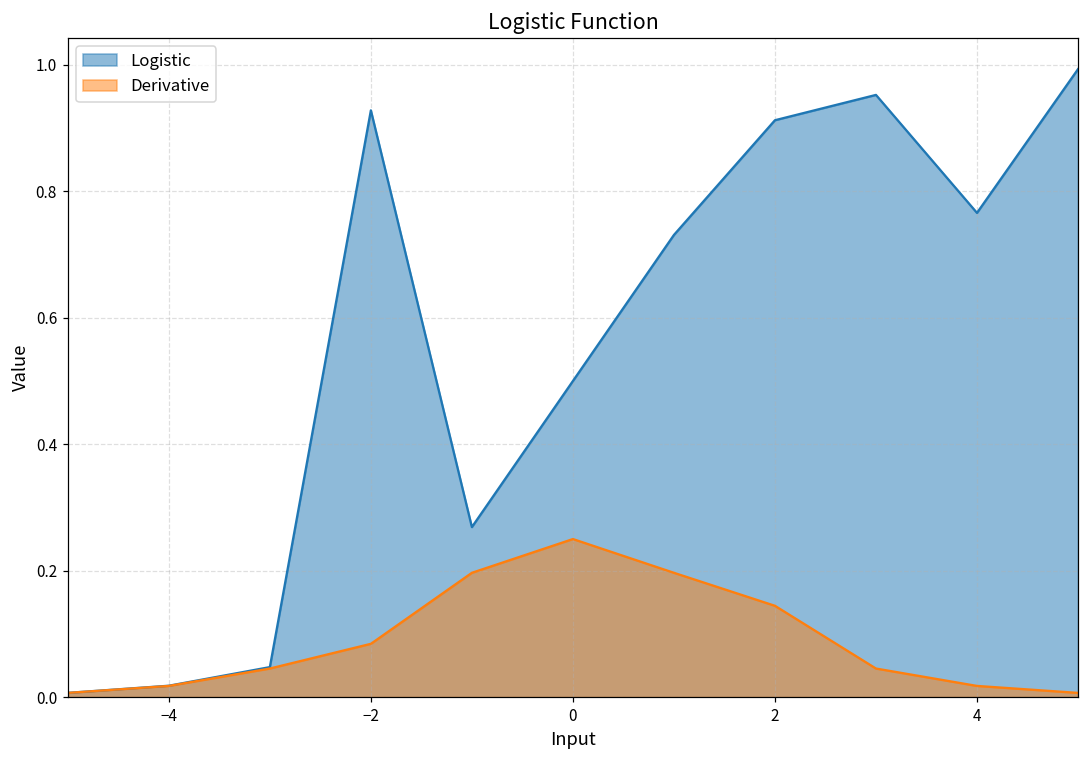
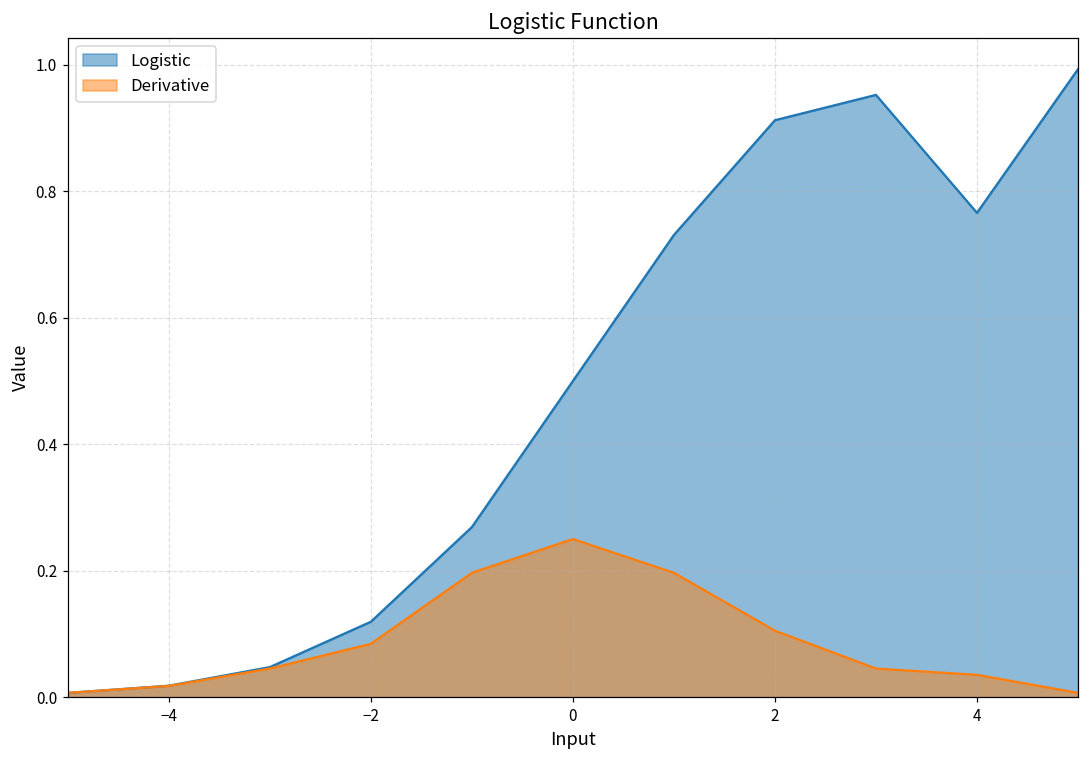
Logistic, −2: 0.93 -> 0.12
Derivative, 2: 0.14 -> 0.10
Derivative, 4: 0.02 -> 0.04
